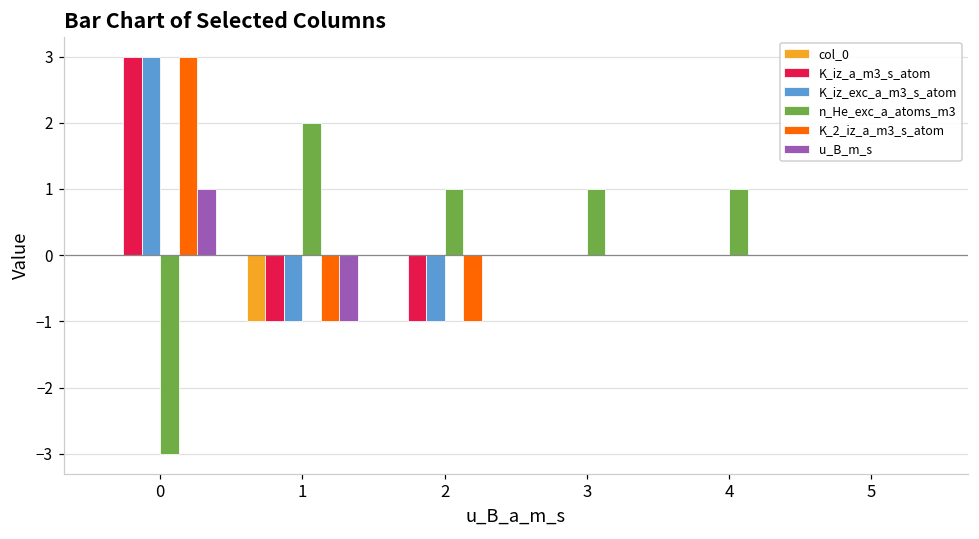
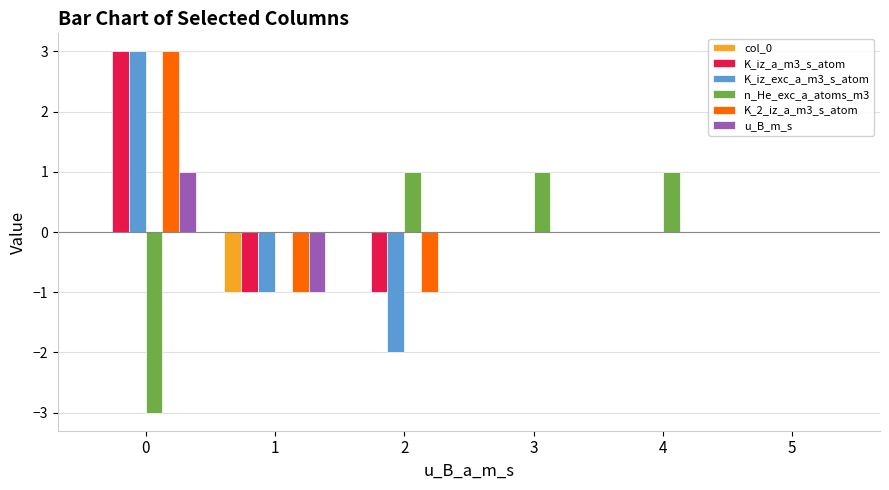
n_He_exc_a_atoms_m3, 1: 2 -> 0
K_iz_exc_a_m3_s_atom, 2: -1 -> -2
